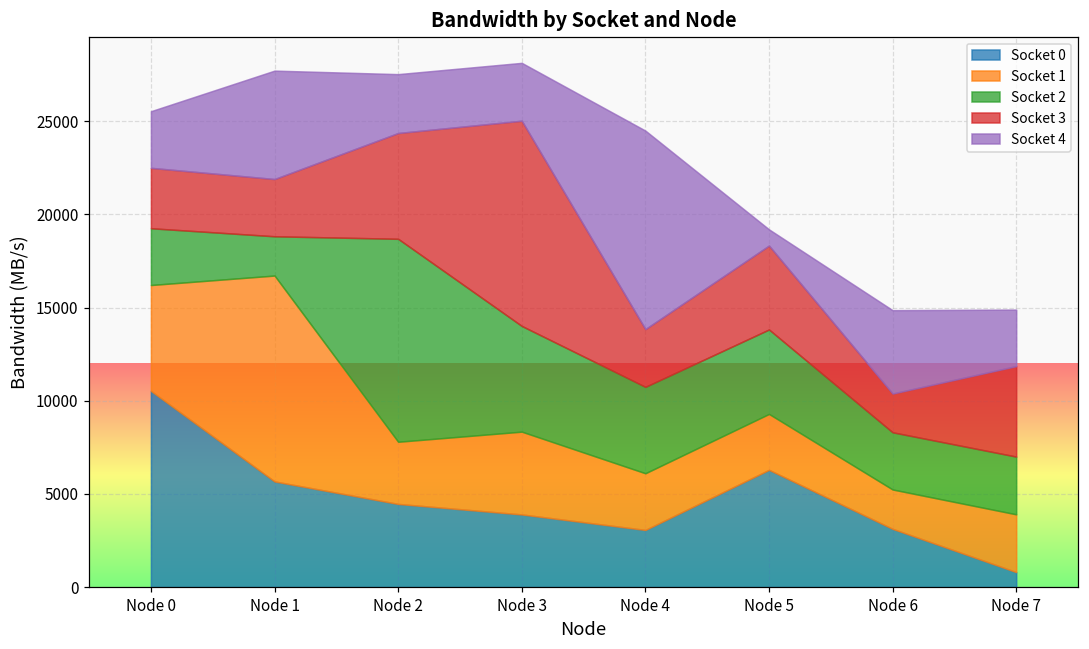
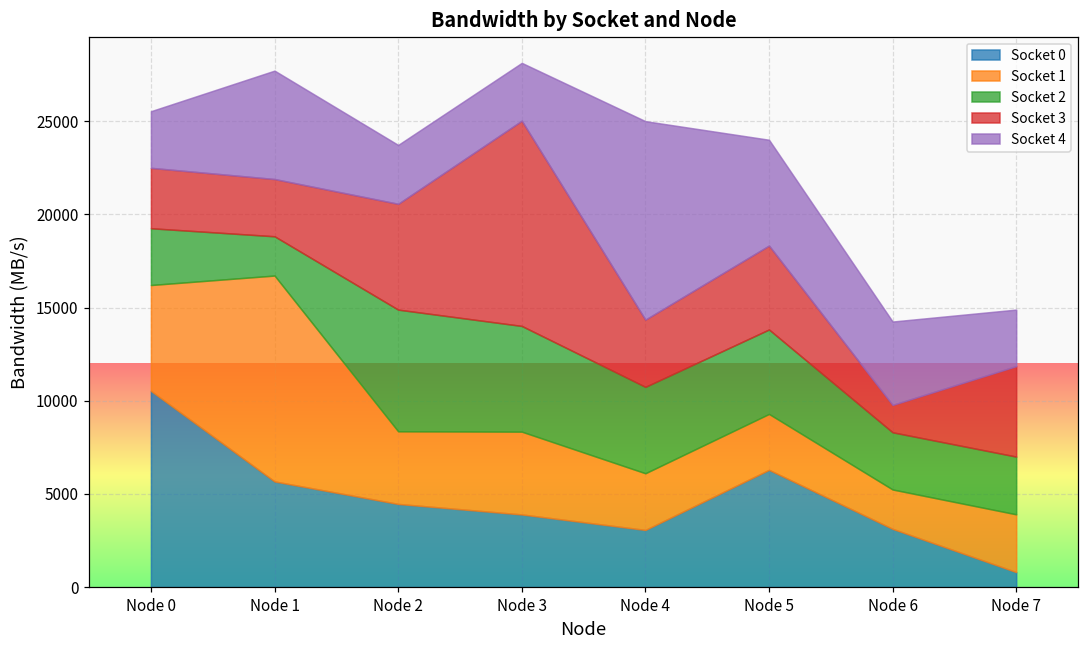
Socket 1, Node 2: 3300 -> 3900
Socket 2, Node 2: 10900 -> 6500
Socket 3, Node 4: 3100 -> 3600
Socket 4, Node 5: 900 -> 5700
Socket 3, Node 6: 2100 -> 1500
